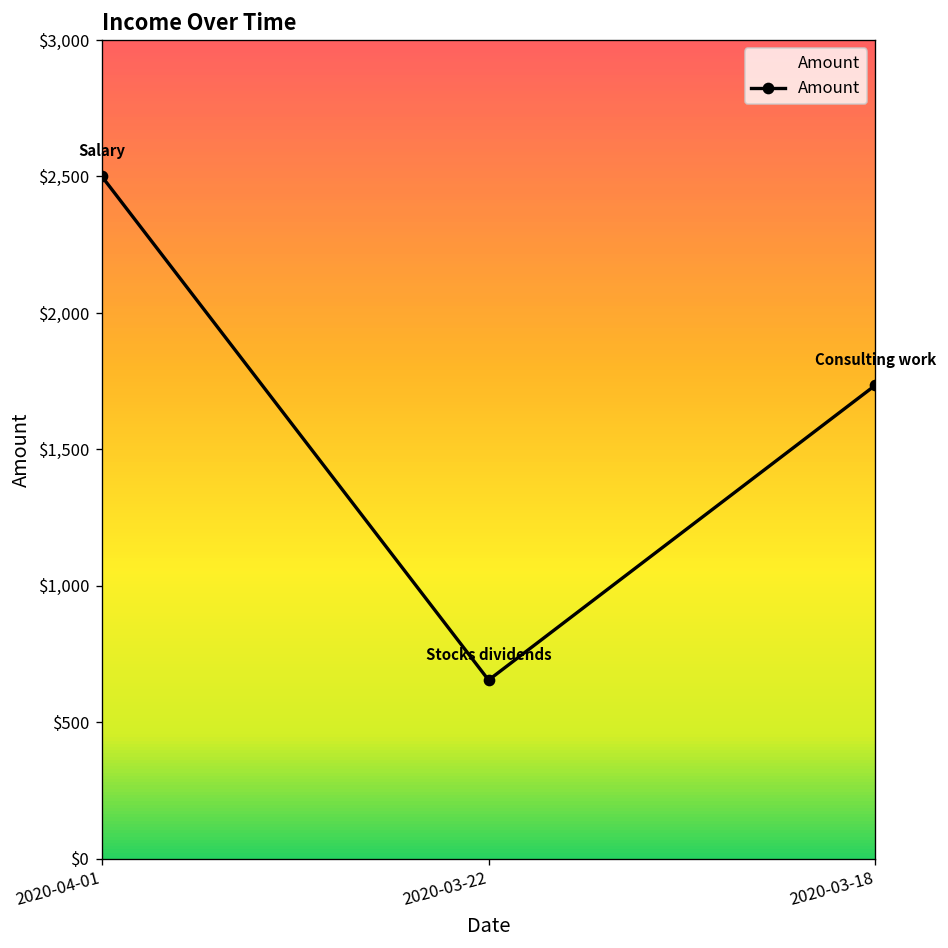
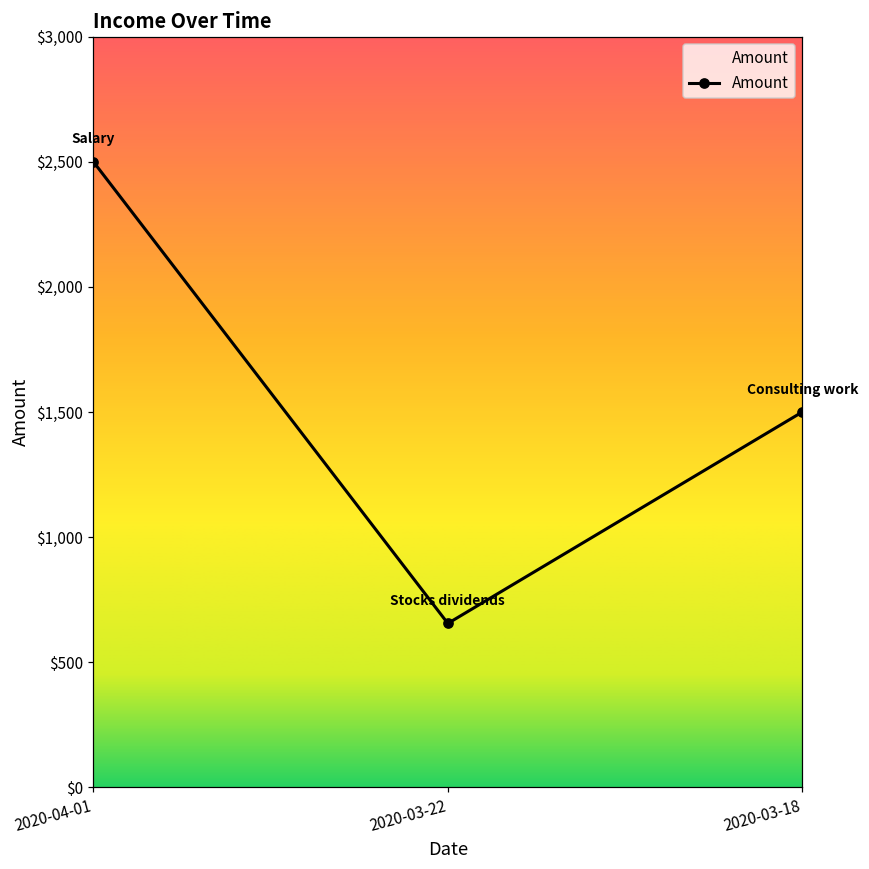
2020-03-18: $1,740 -> $1,500
